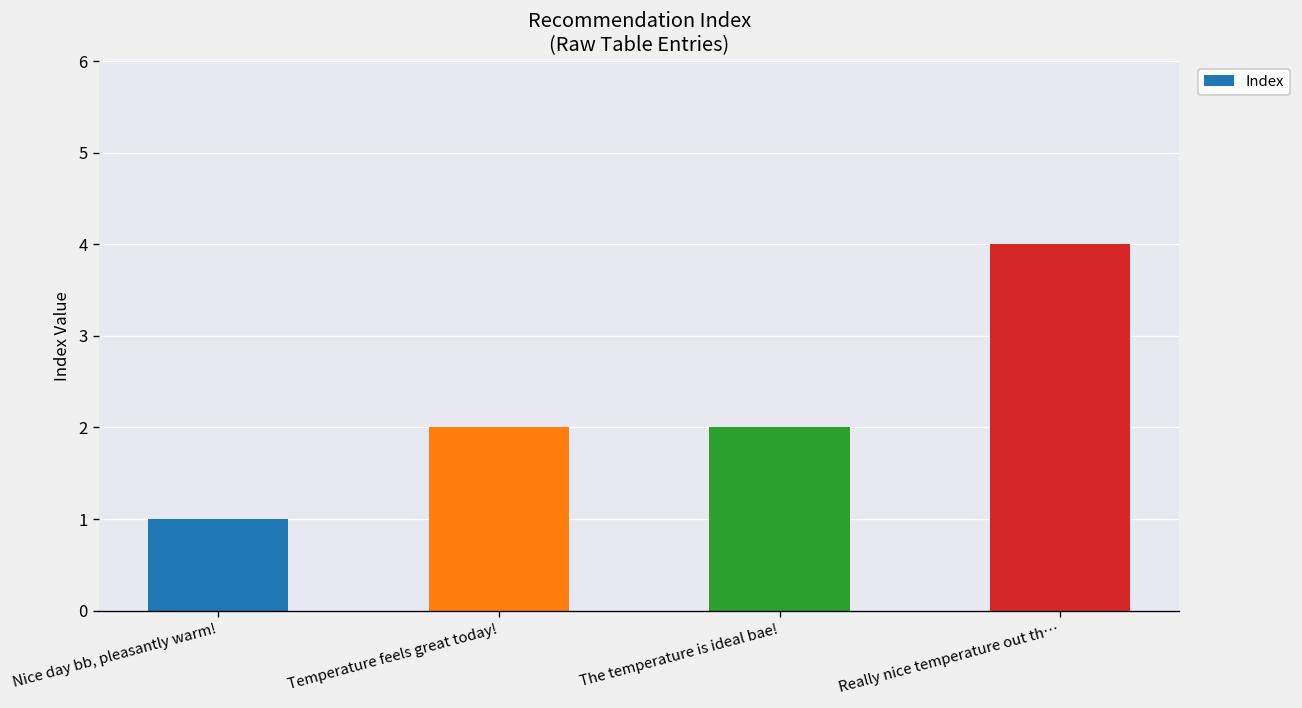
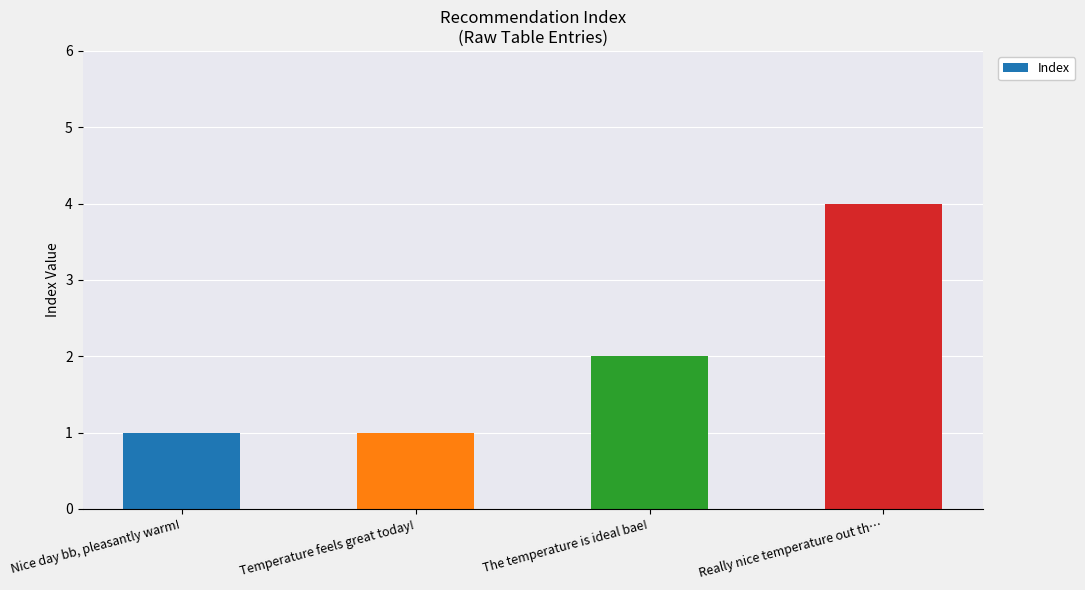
Temperature feels great today!: 2 -> 1
